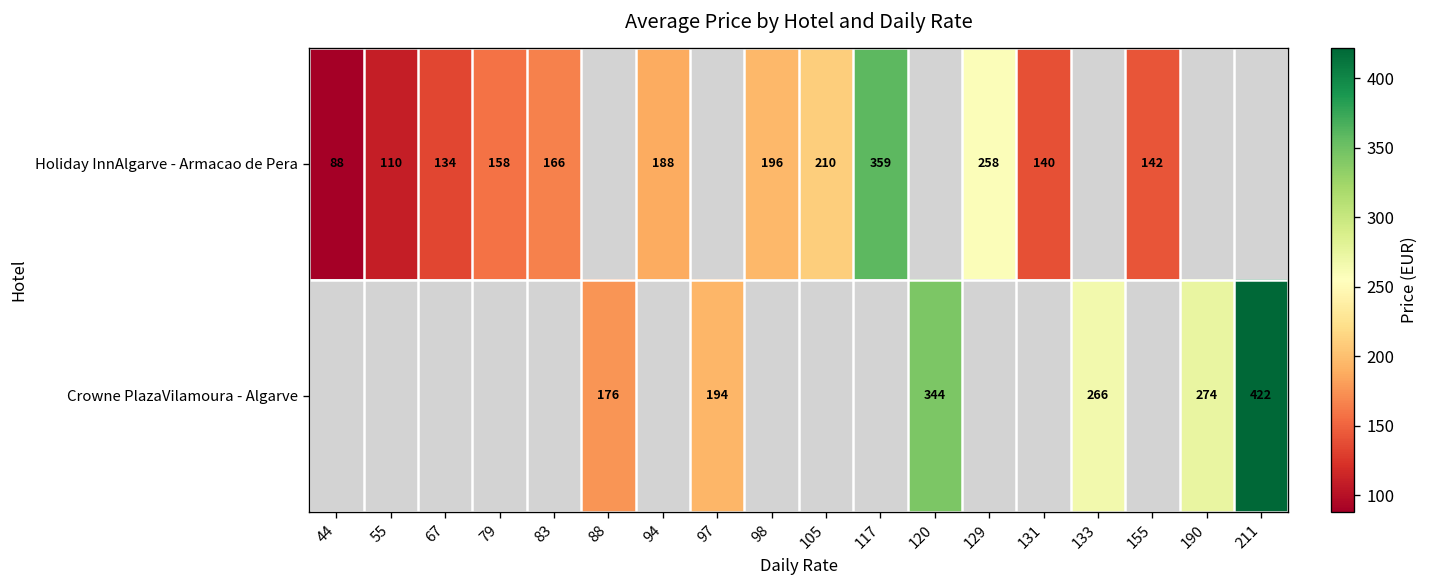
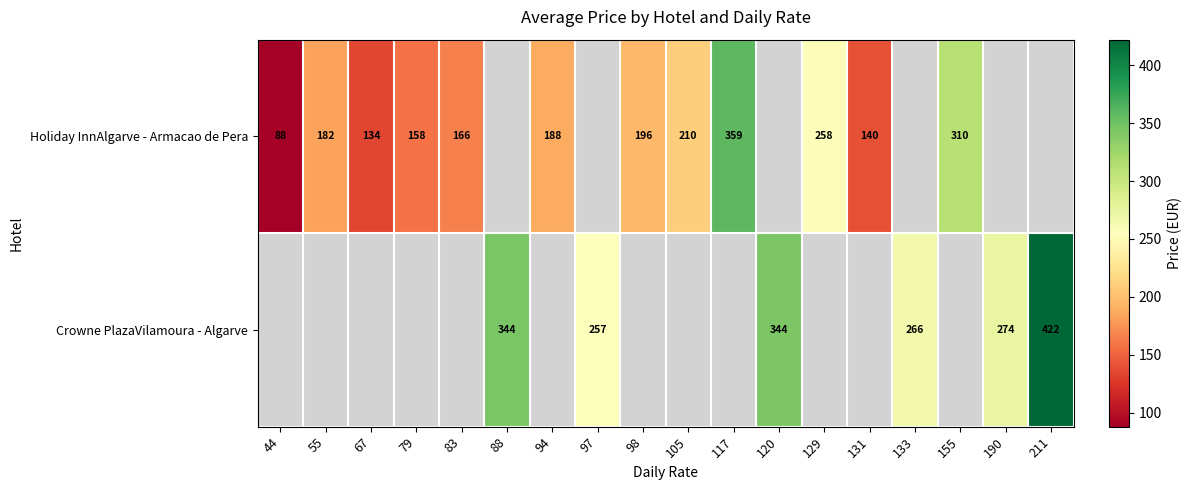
Holiday InnAlgarve - Armacao de Pera, 55: 110 -> 182
Holiday InnAlgarve - Armacao de Pera, 155: 142 -> 310
Crowne PlazaVilamoura - Algarve, 88: 176 -> 344
Crowne PlazaVilamoura - Algarve, 97: 194 -> 257
